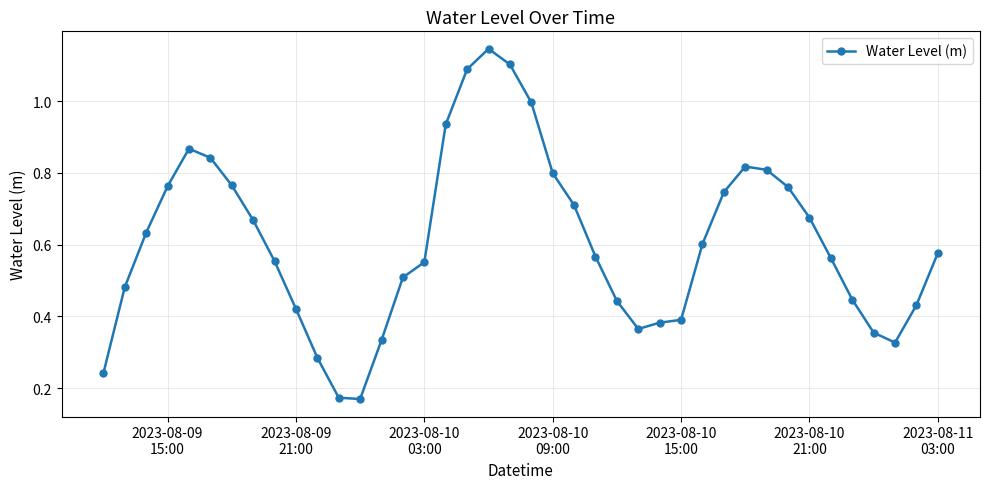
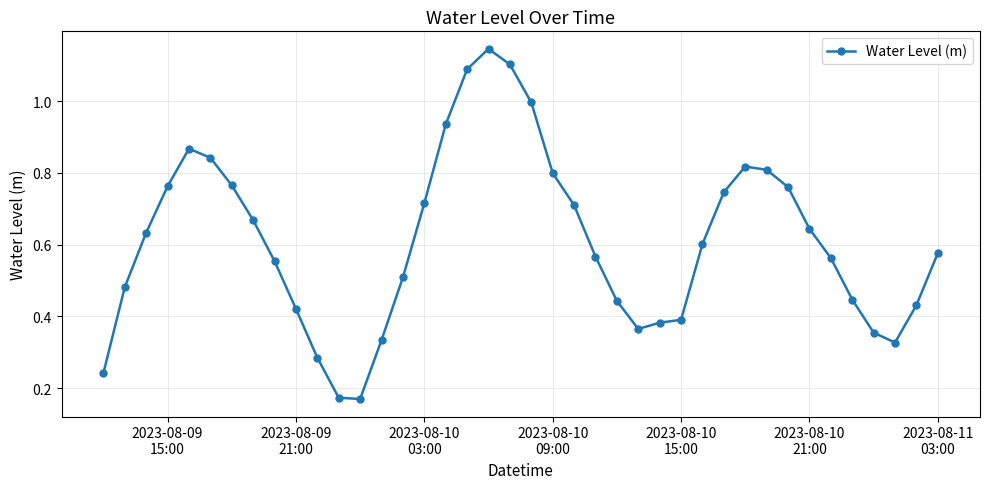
2023-08-10 03:00: 0.55 -> 0.72
2023-08-10 21:00: 0.68 -> 0.64
